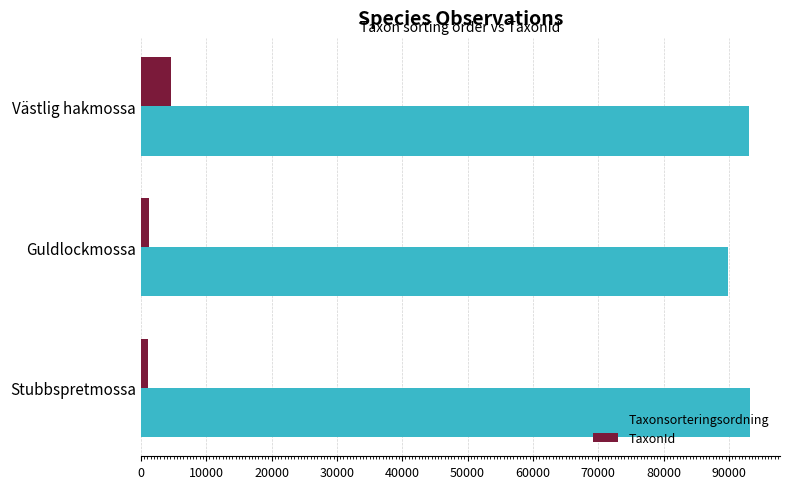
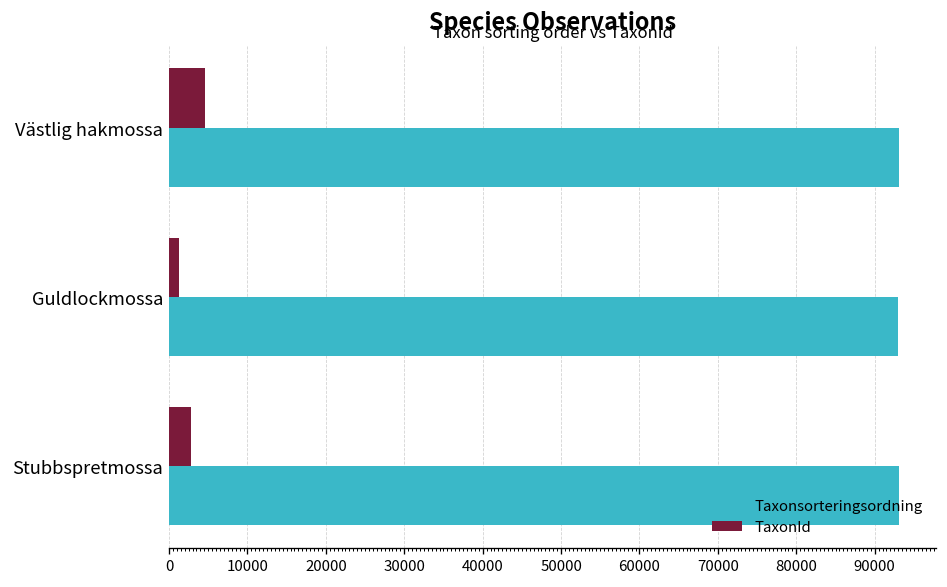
Taxonsorteringsordning, Guldlockmossa: 90000 -> 93000
TaxonId, Stubbspretmossa: 1000 -> 3000
